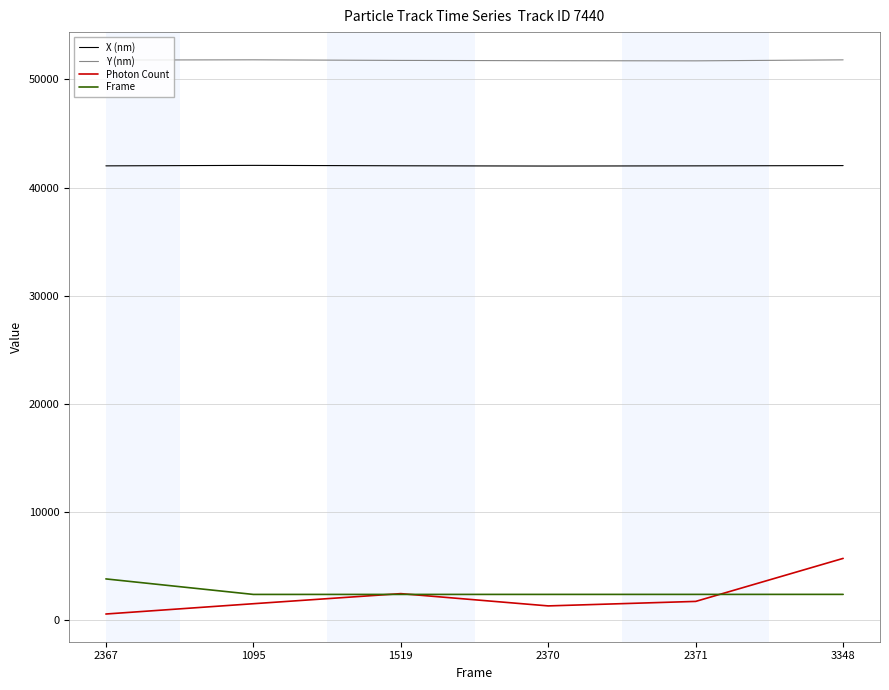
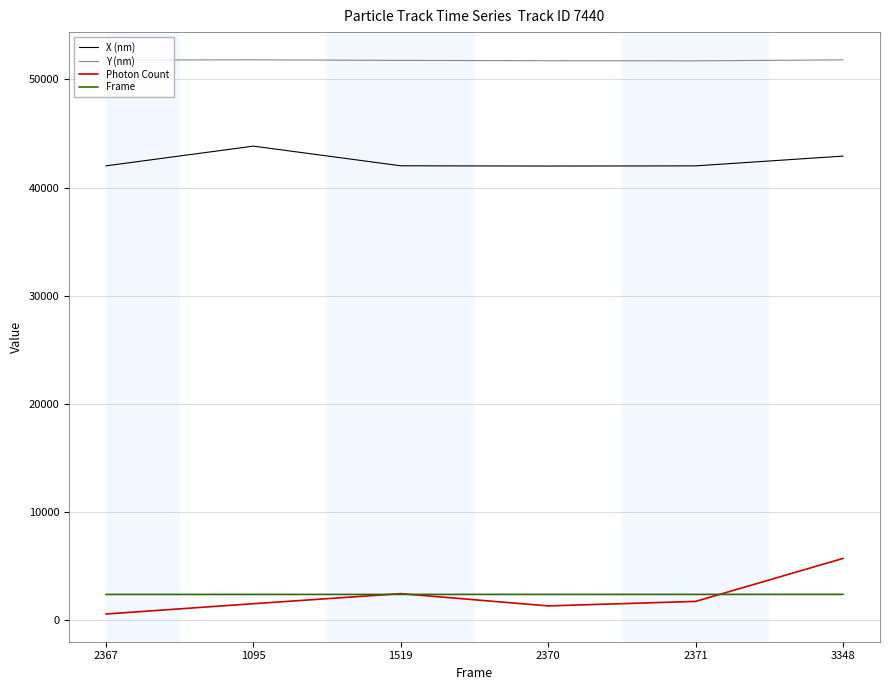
Frame, 2367: 3800 -> 2400
X (nm), 1095: 42100 -> 43800
X (nm), 3348: 42000 -> 42900
